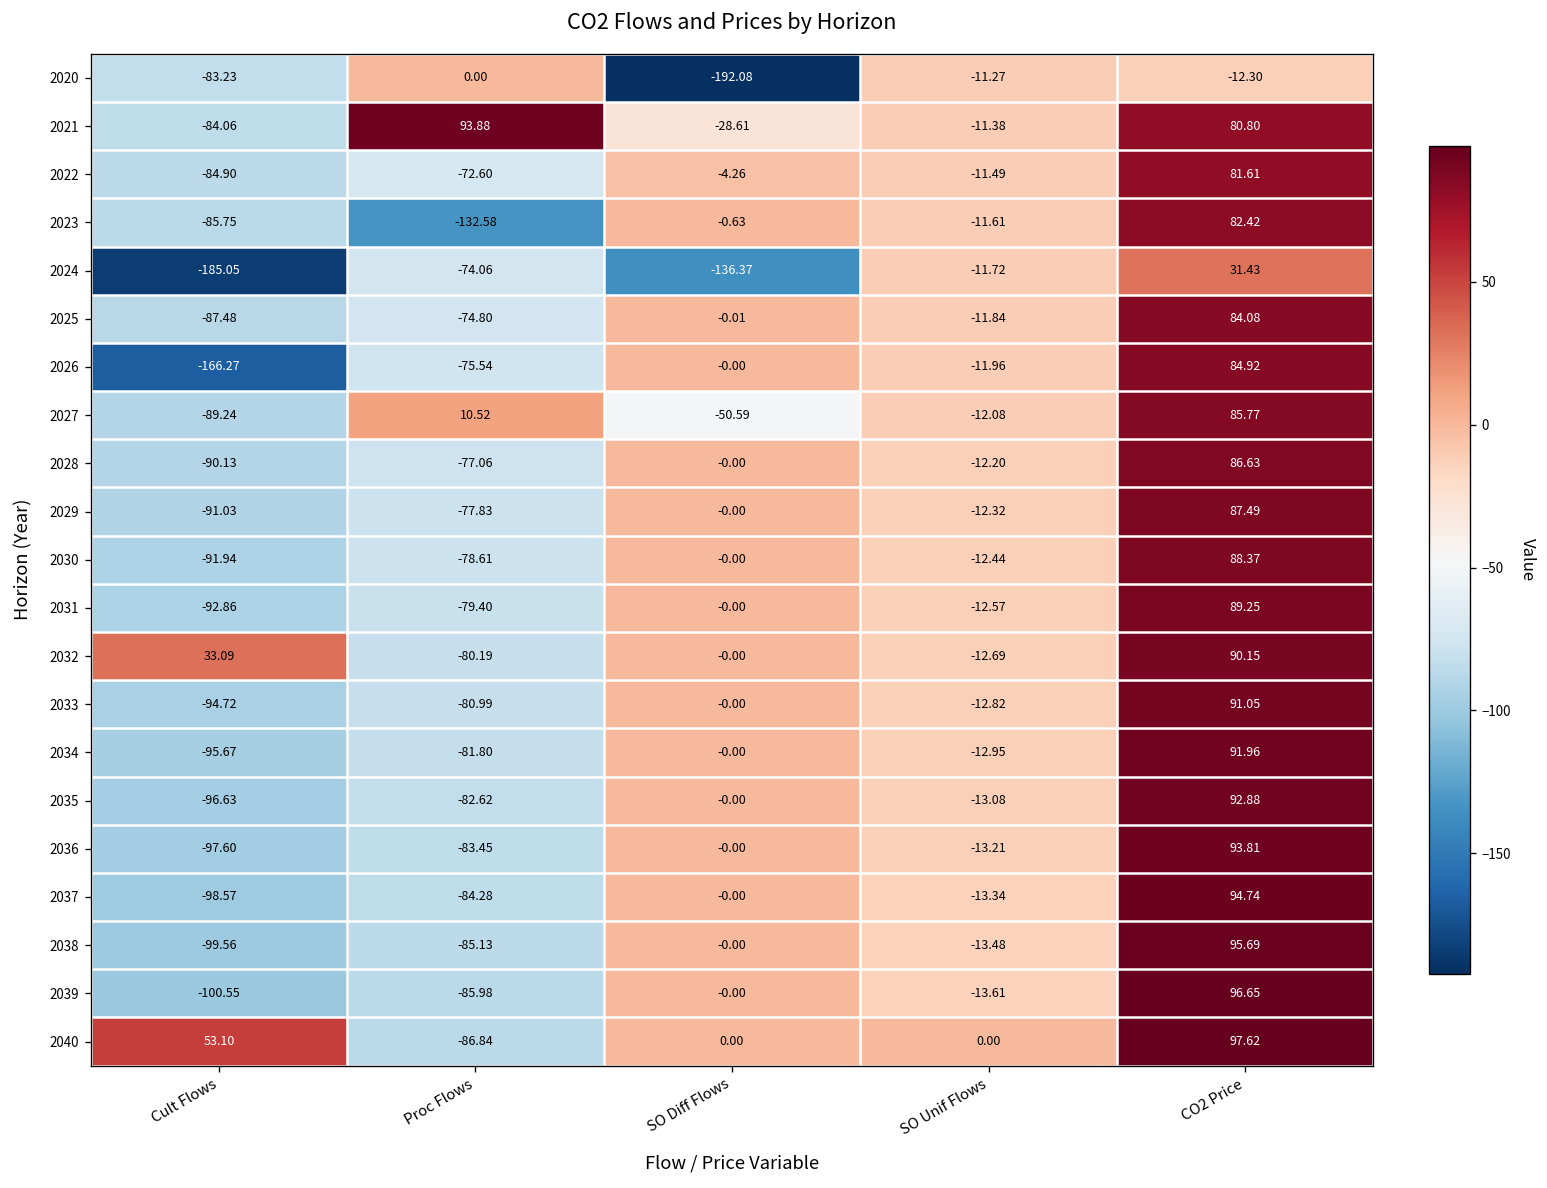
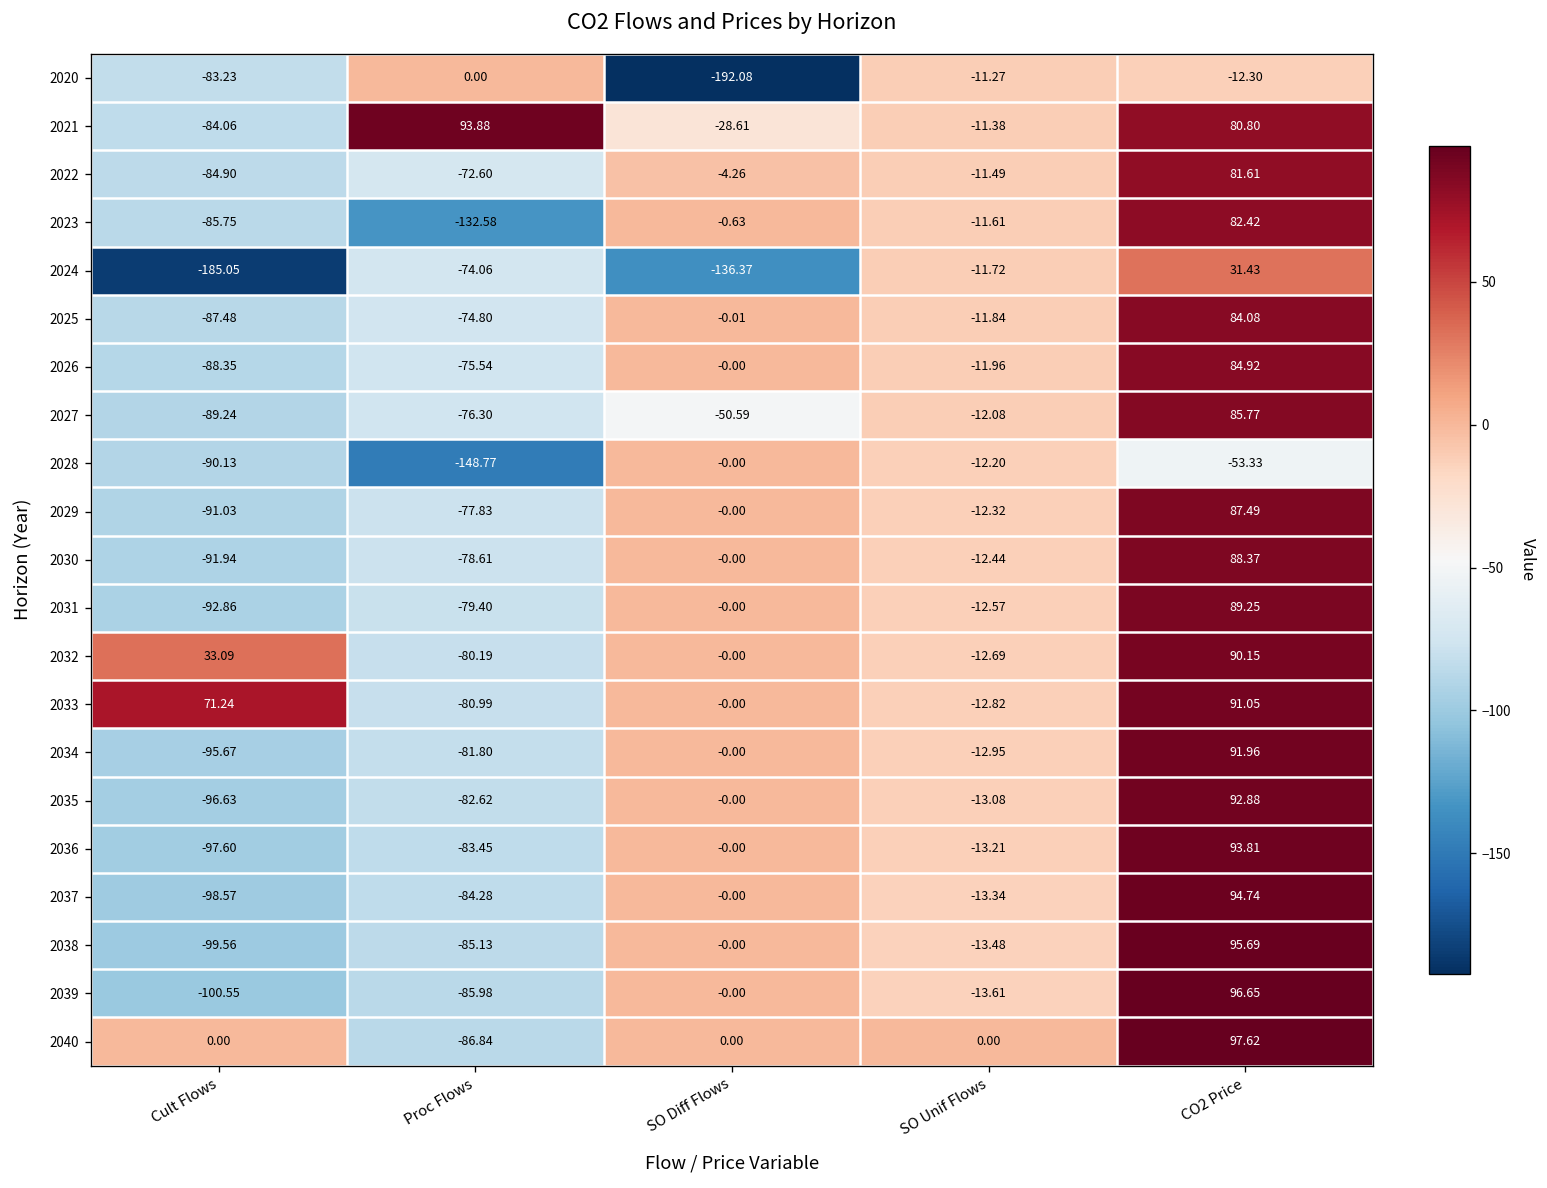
2026, Cult Flows: -166.27 -> -88.35
2027, Proc Flows: 10.52 -> -76.30
2028, Proc Flows: -77.06 -> -148.77
2028, CO2 Price: 86.63 -> -53.33
2033, Cult Flows: -94.72 -> 71.24
2040, Cult Flows: 53.10 -> 0.00
